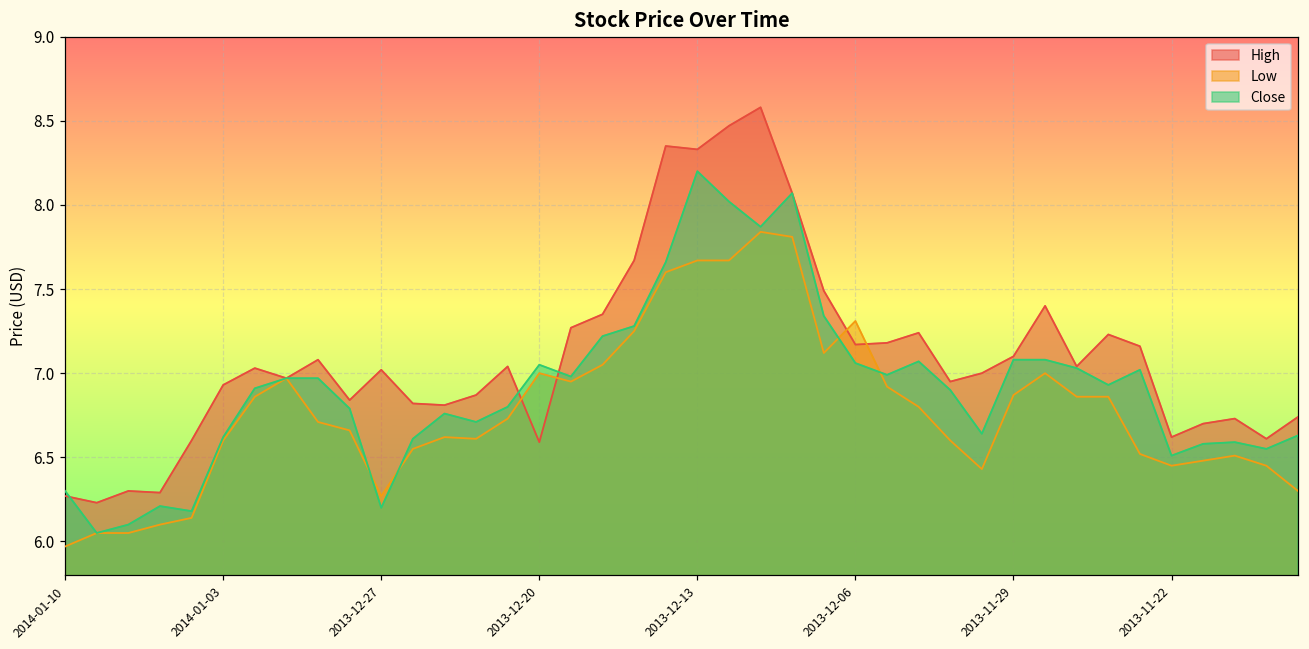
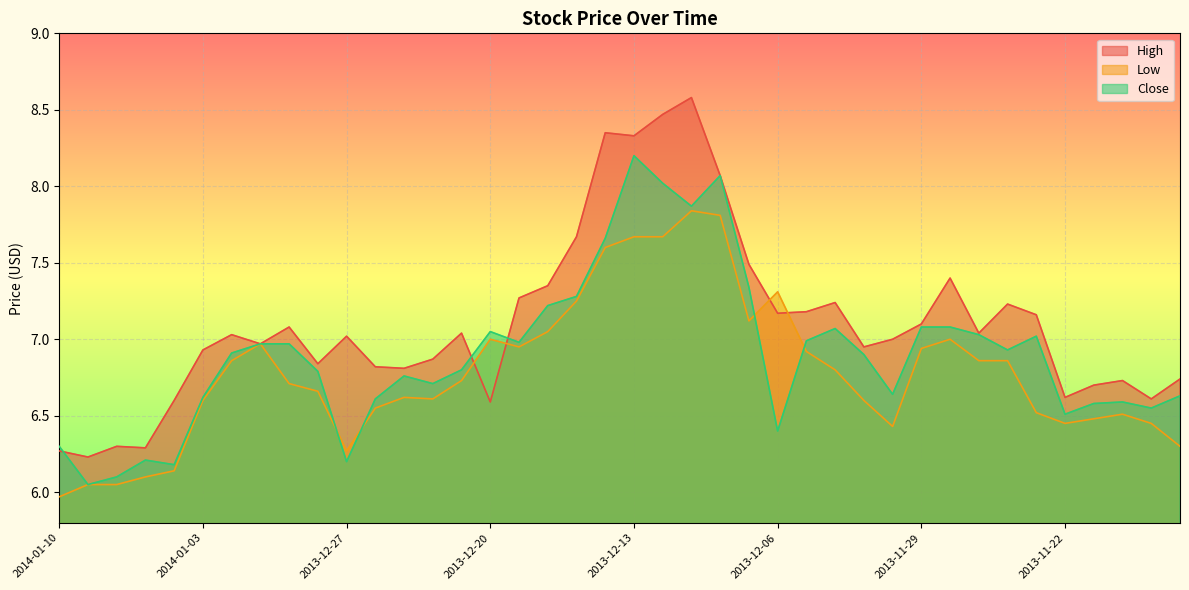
Close, 2013-12-06: 7.06 -> 6.40
Low, 2013-11-29: 6.87 -> 6.94
